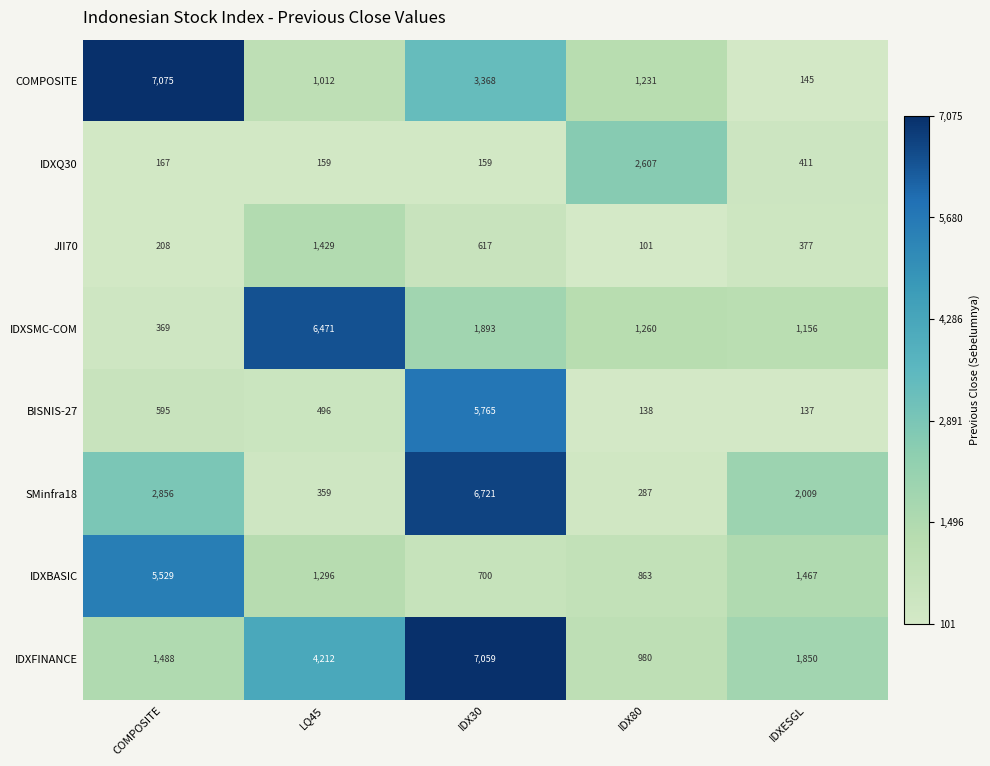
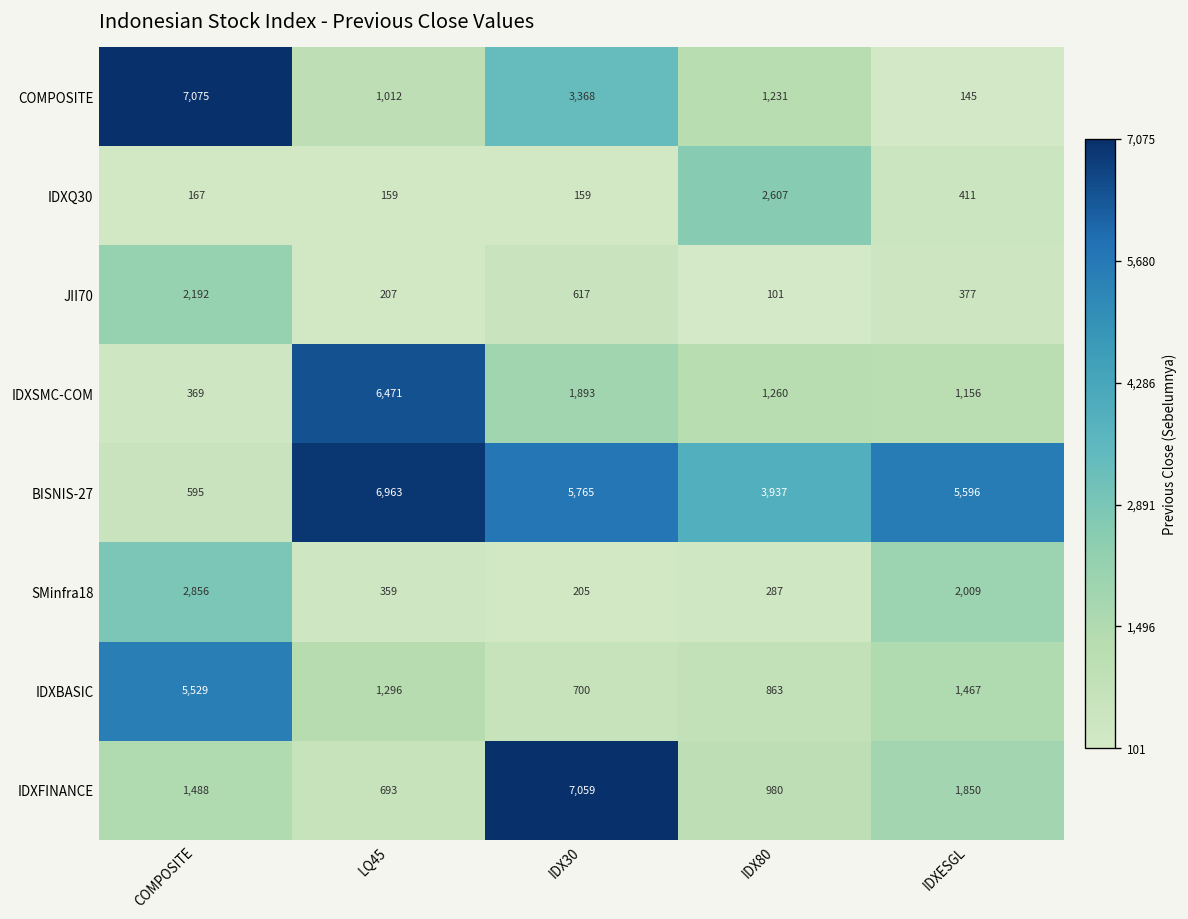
JII70, COMPOSITE: 208 -> 2,192
JII70, LQ45: 1,429 -> 207
BISNIS-27, LQ45: 496 -> 6,963
BISNIS-27, IDX80: 138 -> 3,937
BISNIS-27, IDXESGL: 137 -> 5,596
SMinfra18, IDX30: 6,721 -> 205
IDXFINANCE, LQ45: 4,212 -> 693
